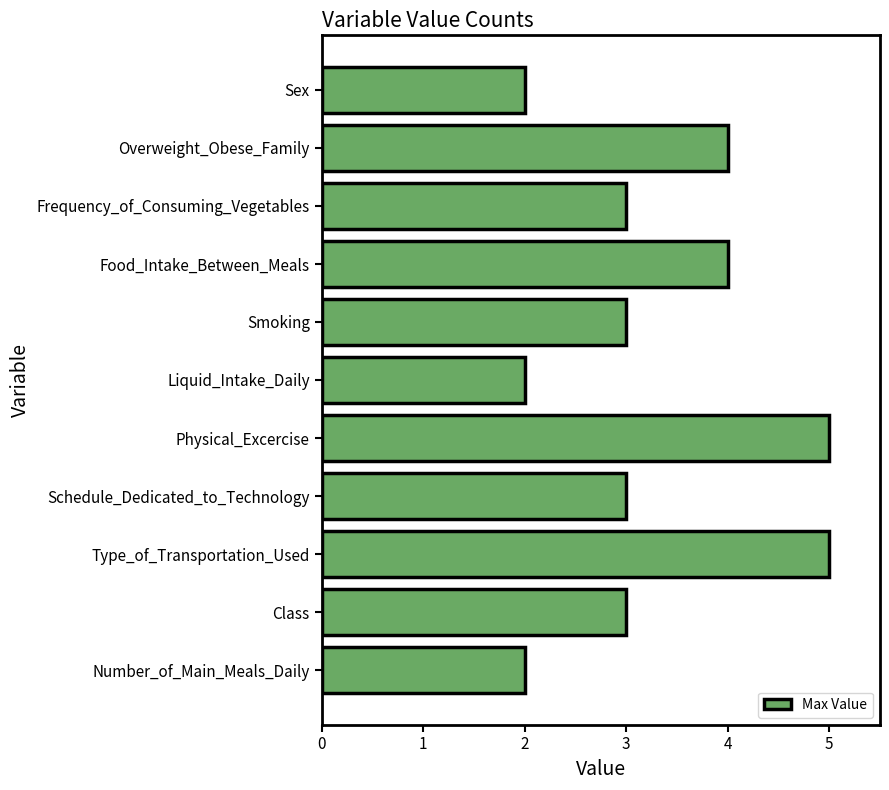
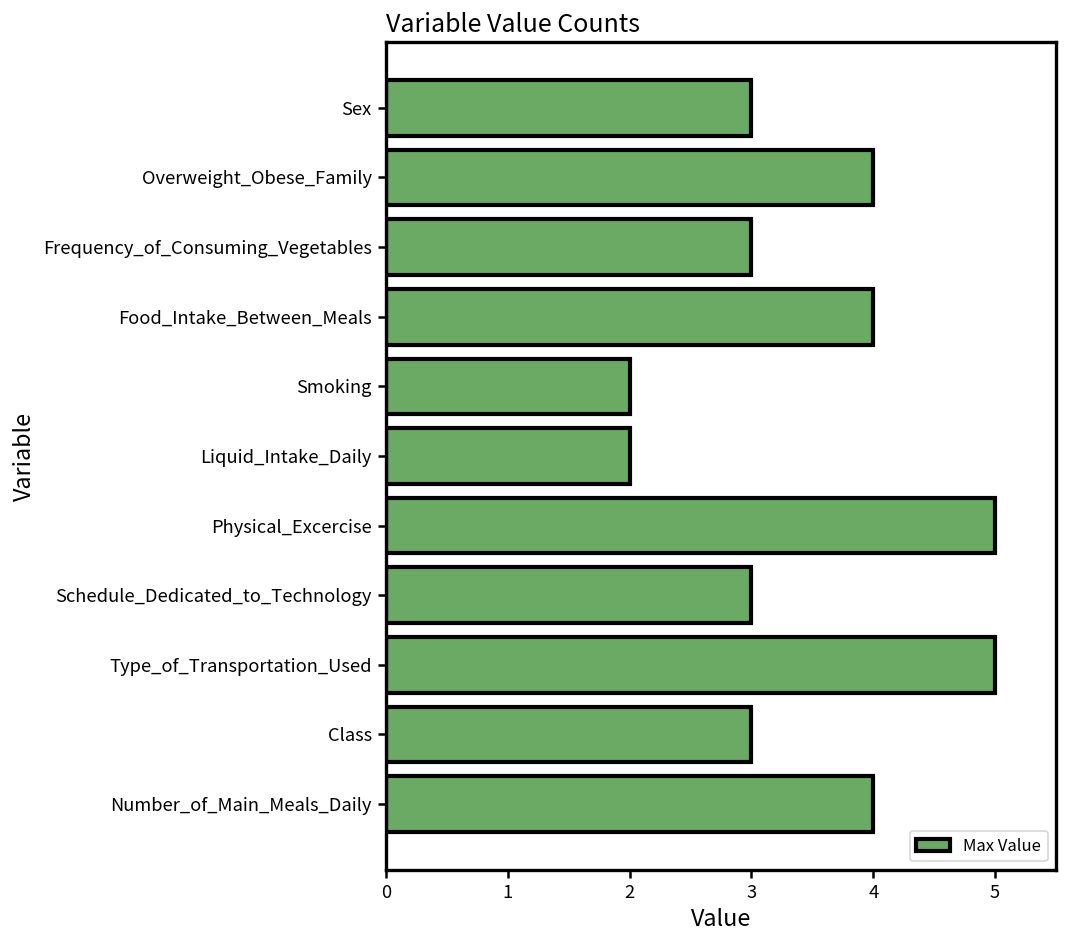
Sex: 2 -> 3
Smoking: 3 -> 2
Number_of_Main_Meals_Daily: 2 -> 4
